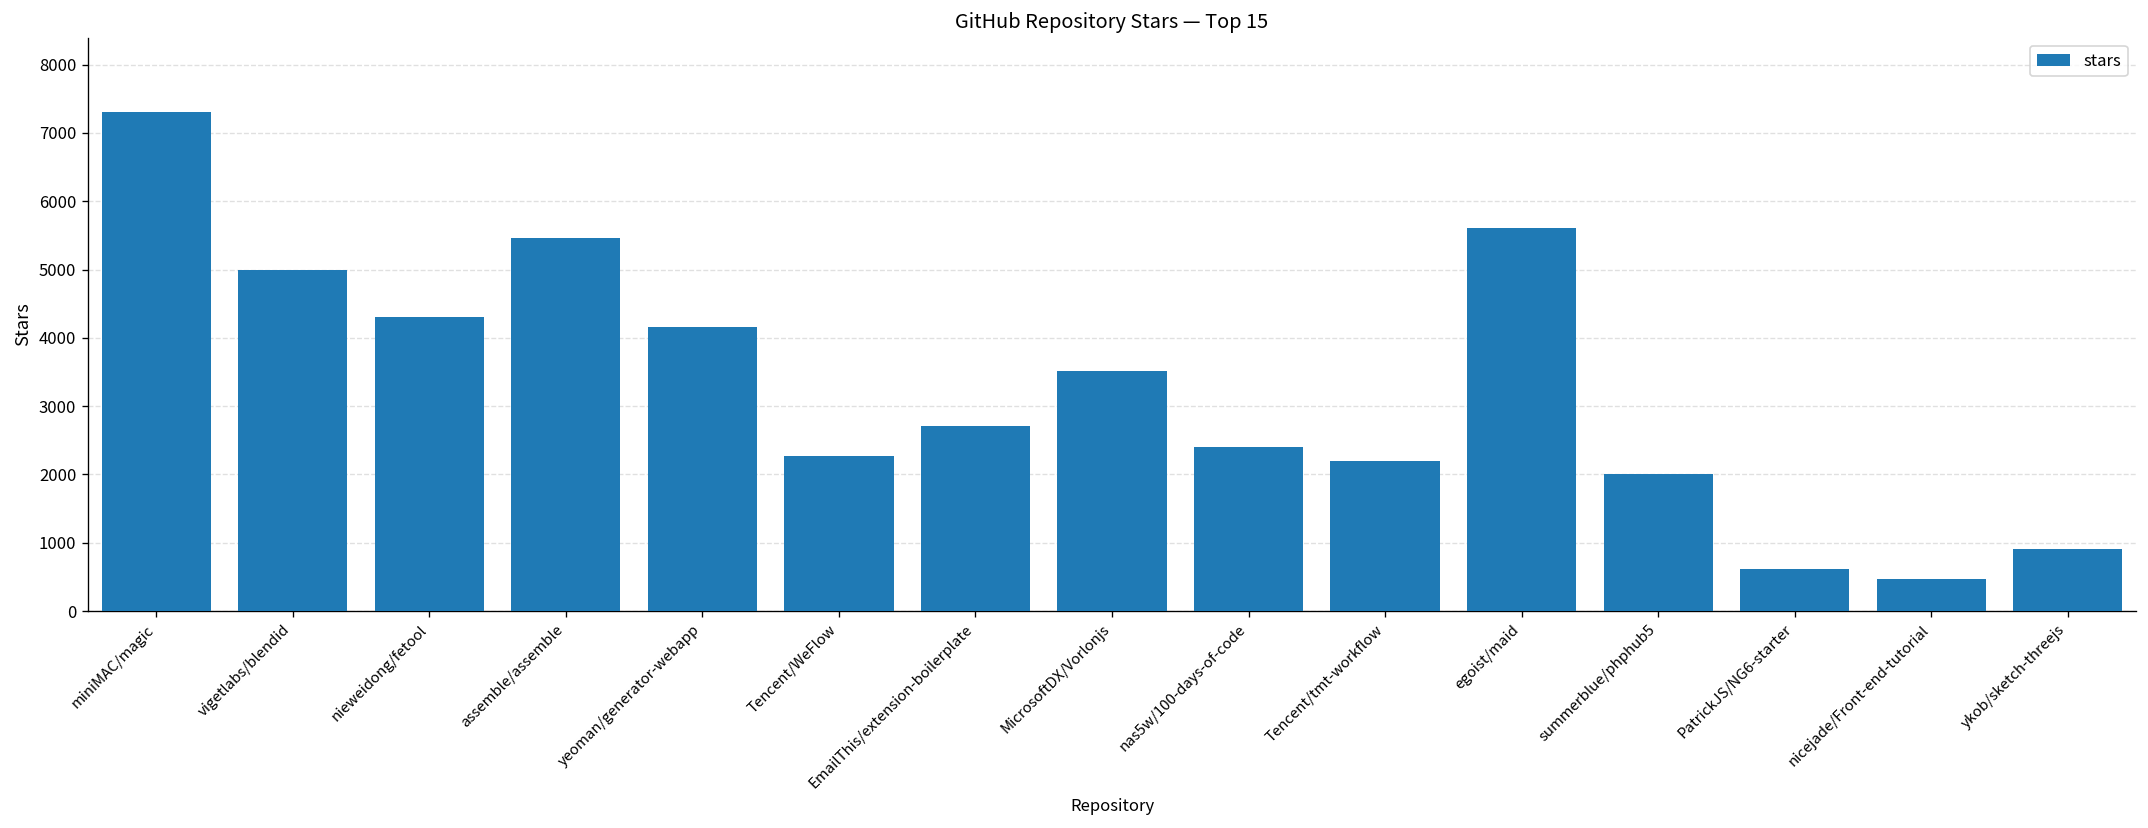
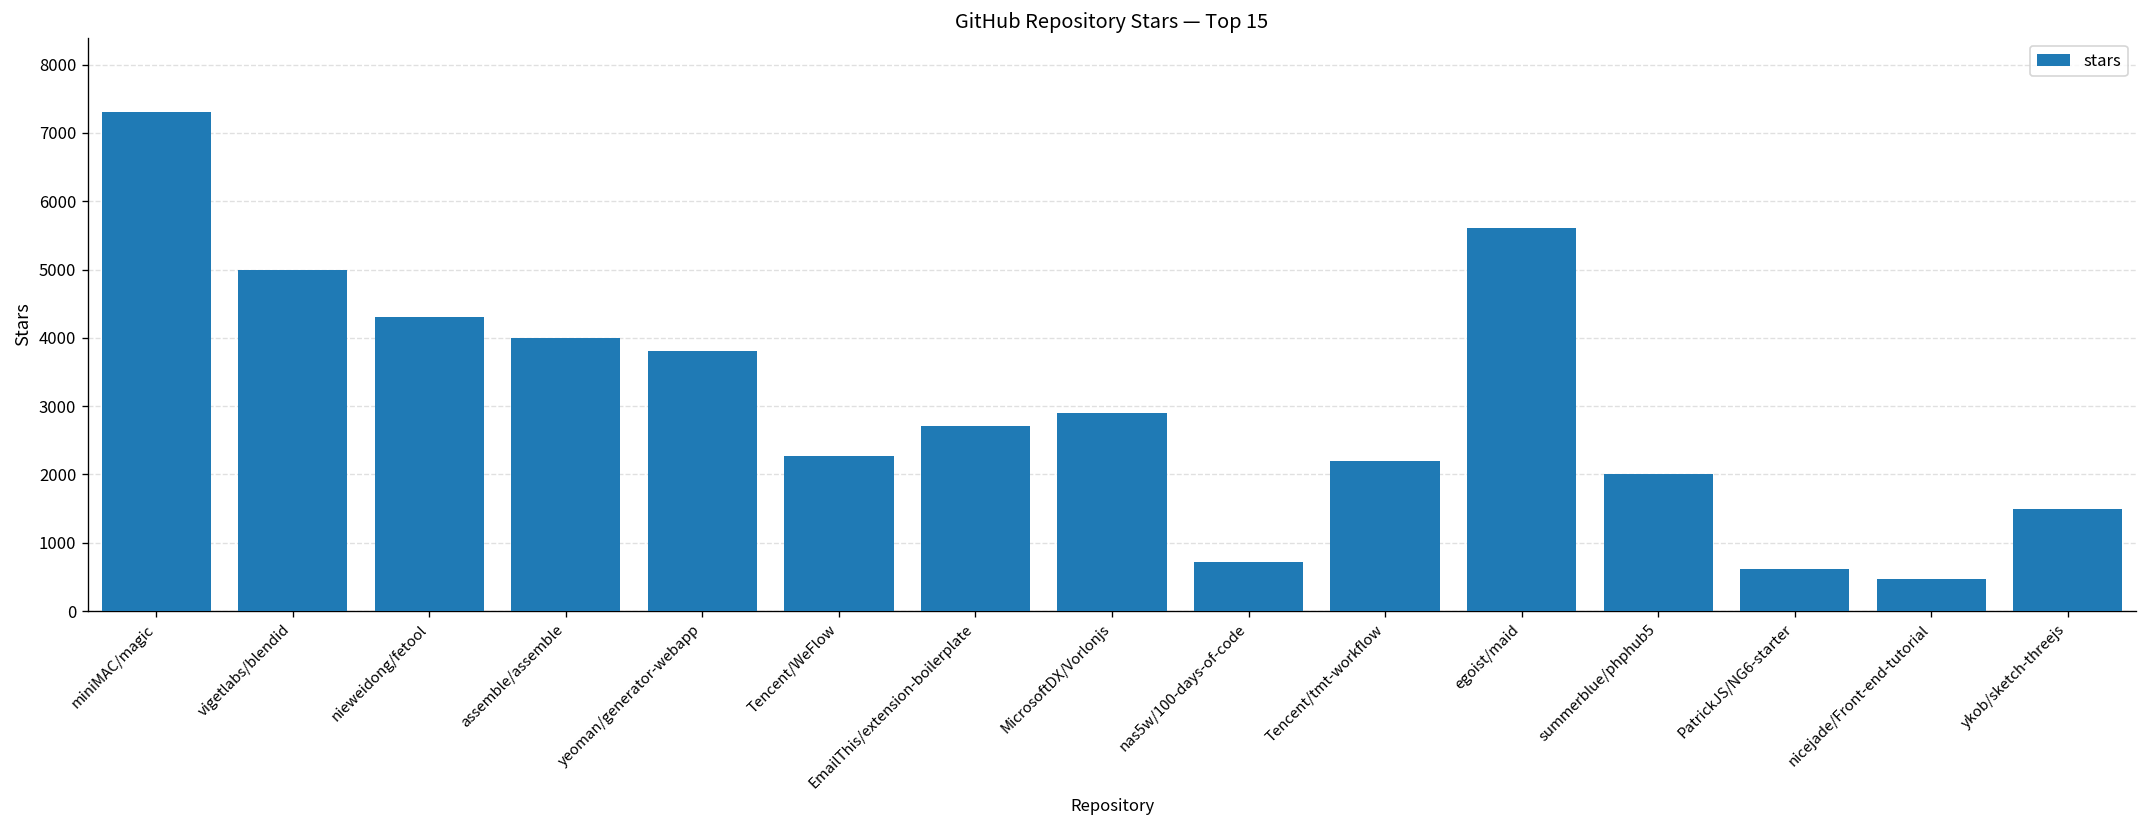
assemble/assemble: 5500 -> 4000
yeoman/generator-webapp: 4200 -> 3800
MicrosoftDX/Vorlonjs: 3500 -> 2900
nas5w/100-days-of-code: 2400 -> 700
ykob/sketch-threejs: 900 -> 1500
